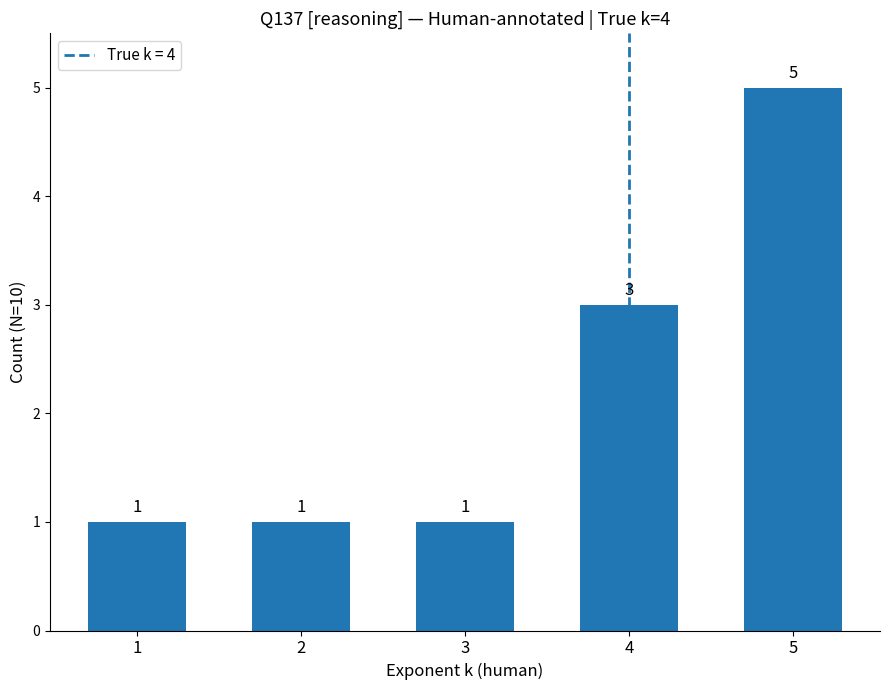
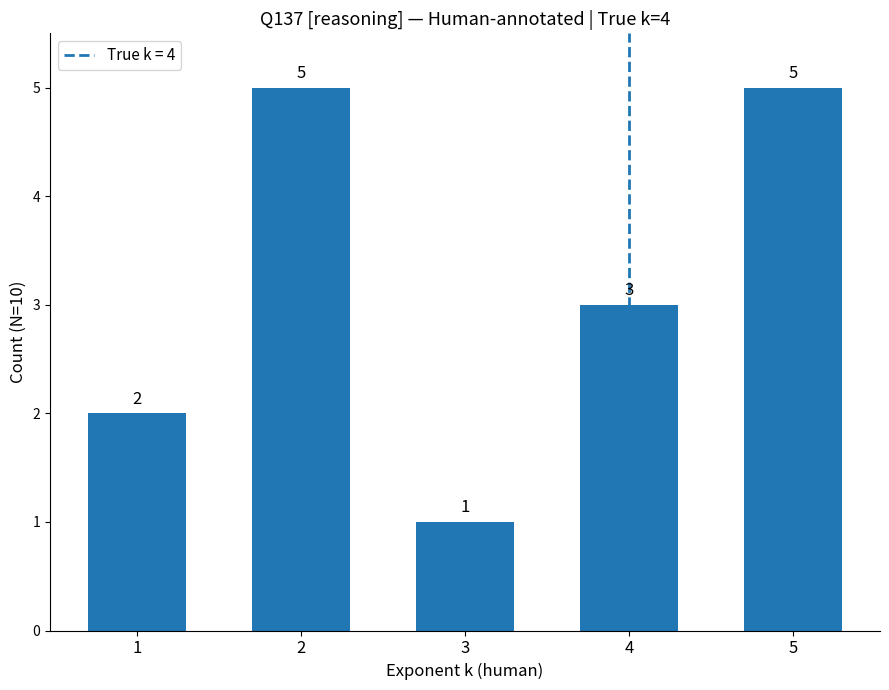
1: 1 -> 2
2: 1 -> 5
